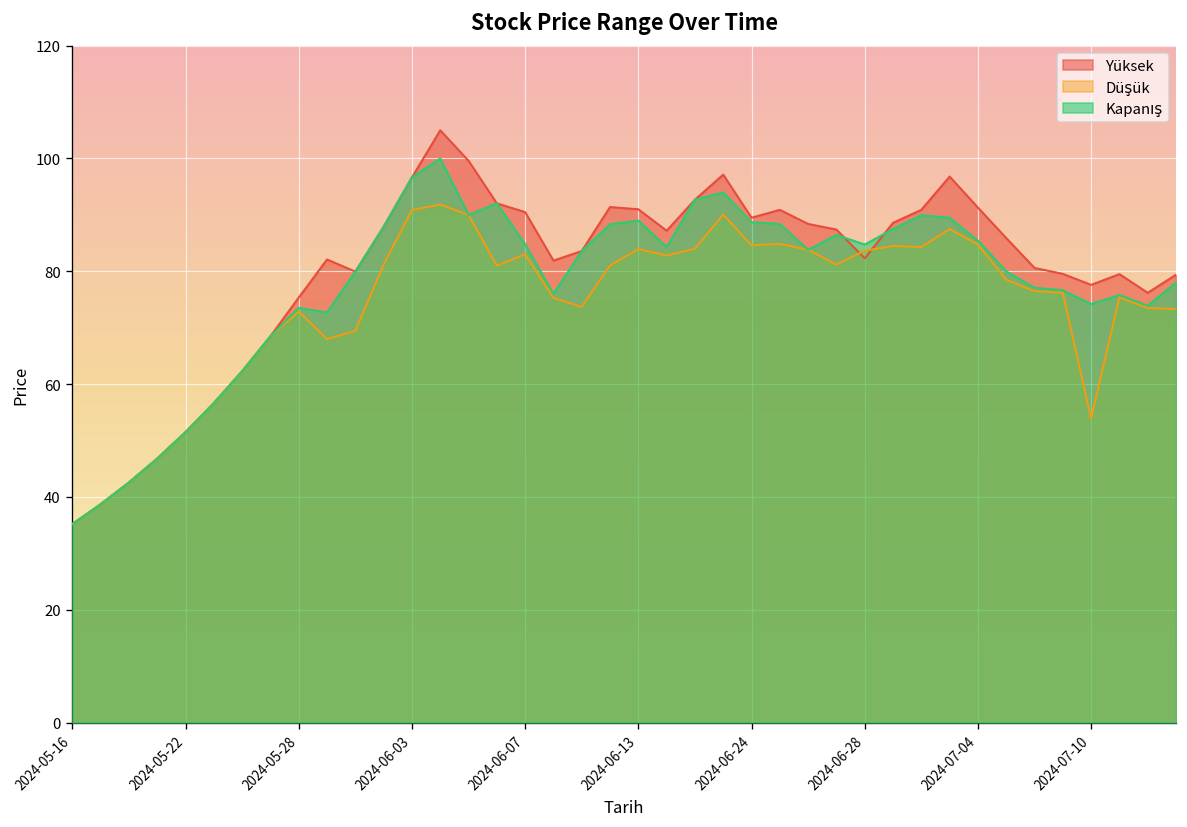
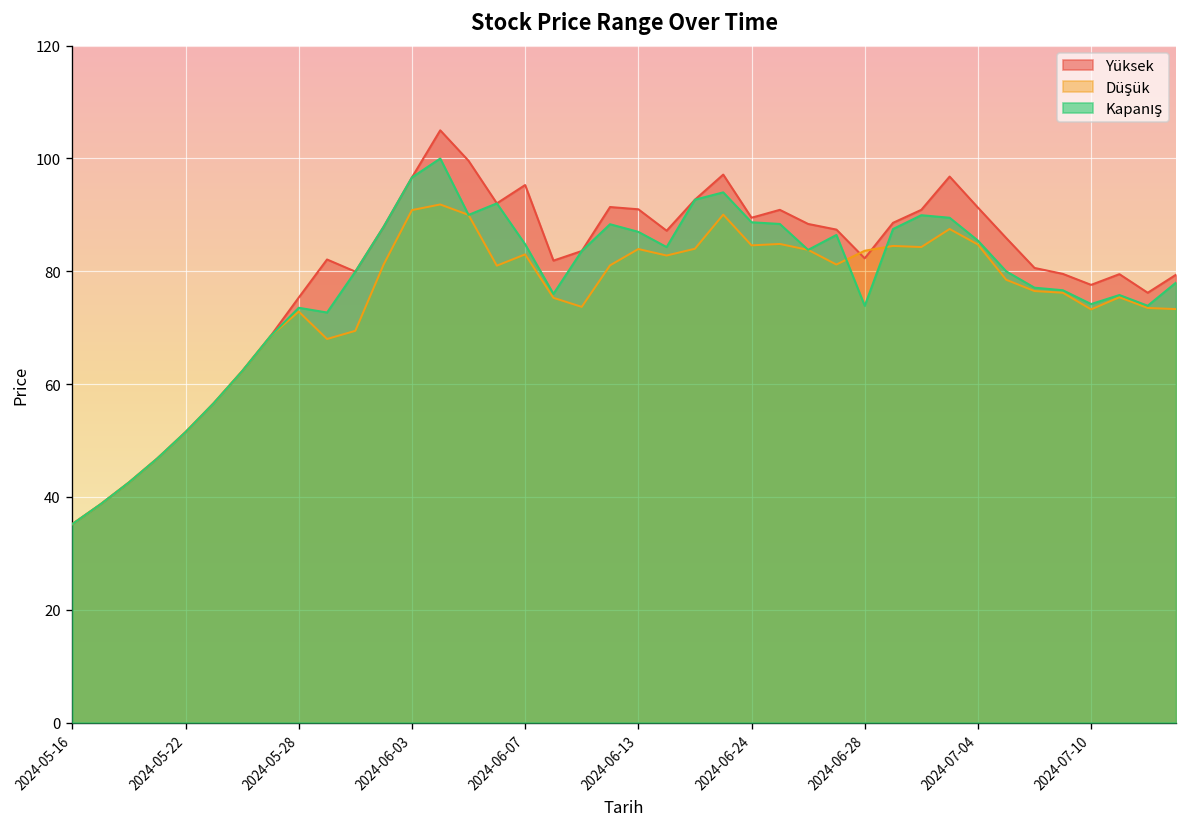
Yüksek, 2024-06-07: 91 -> 95
Kapanış, 2024-06-13: 89 -> 87
Kapanış, 2024-06-28: 85 -> 74
Düşük, 2024-07-10: 54 -> 73
